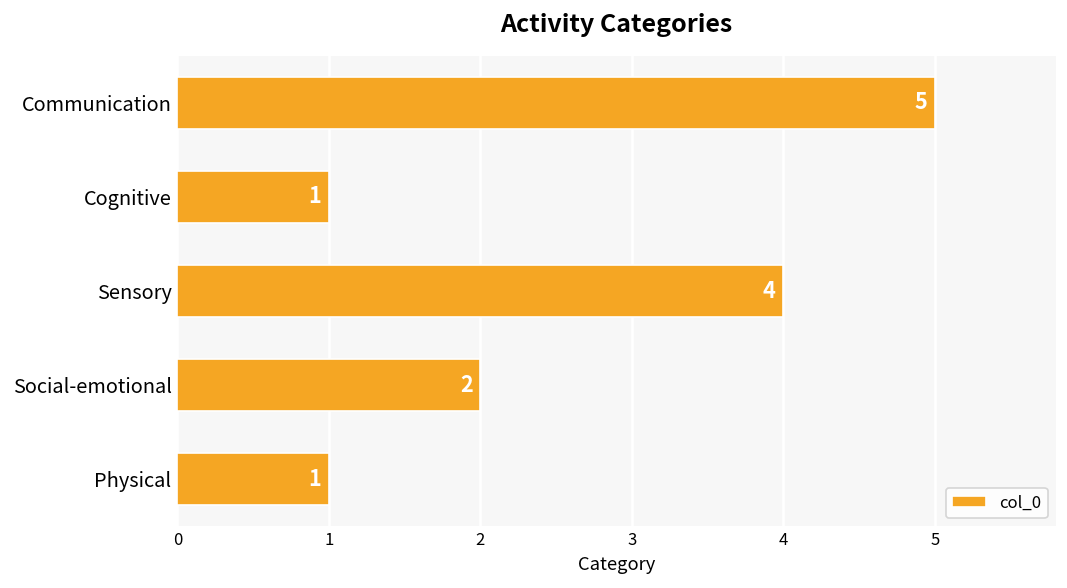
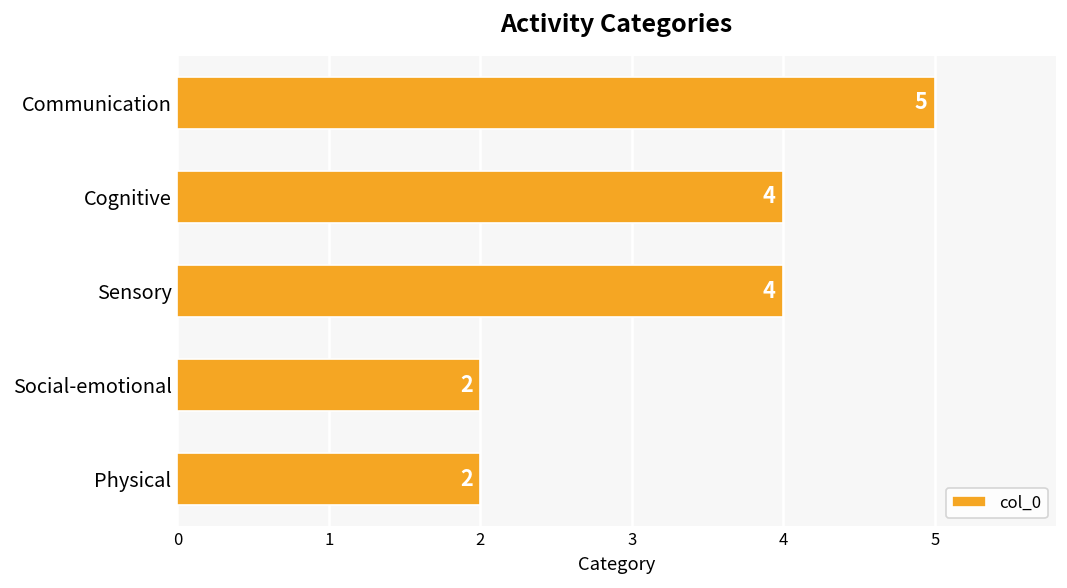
Cognitive: 1 -> 4
Physical: 1 -> 2
